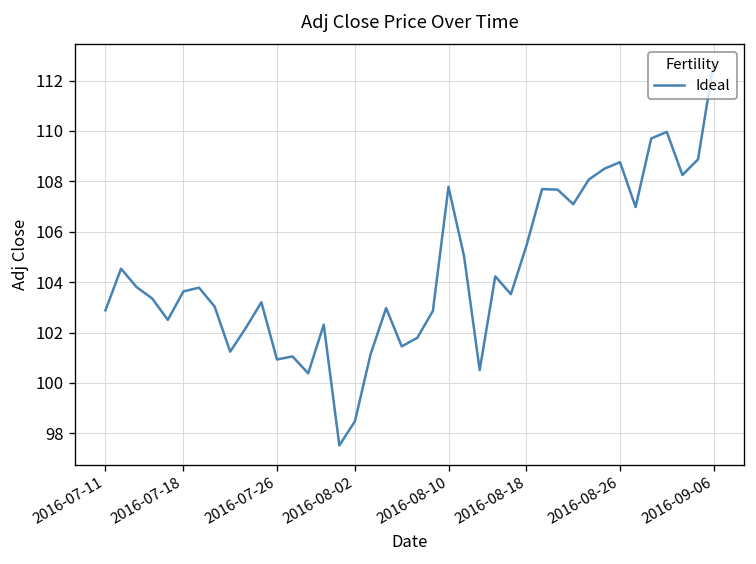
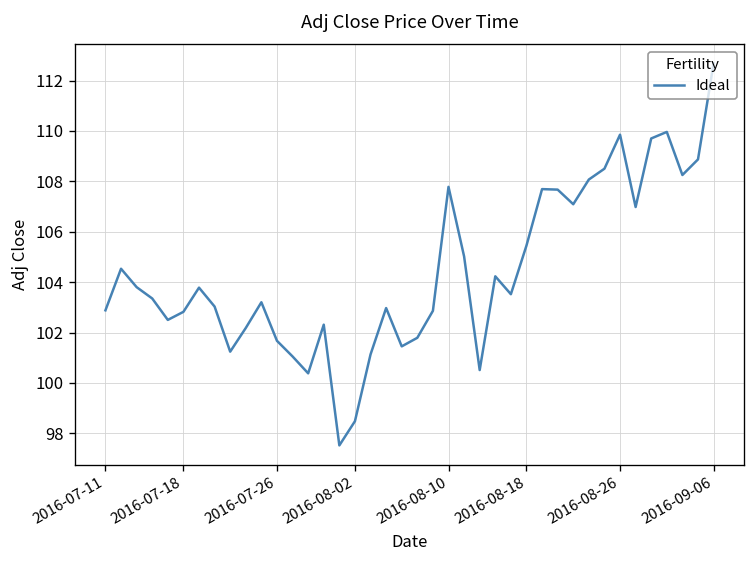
2016-07-18: 103.6 -> 102.8
2016-07-26: 100.9 -> 101.7
2016-08-26: 108.8 -> 109.9
